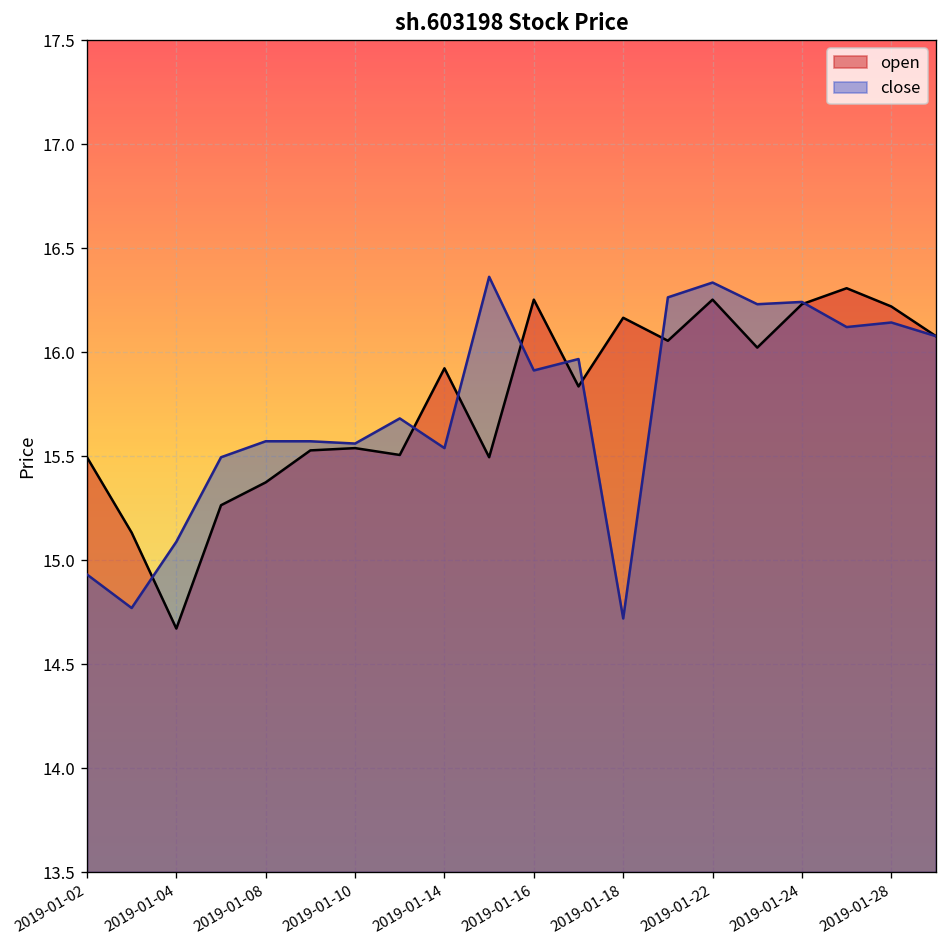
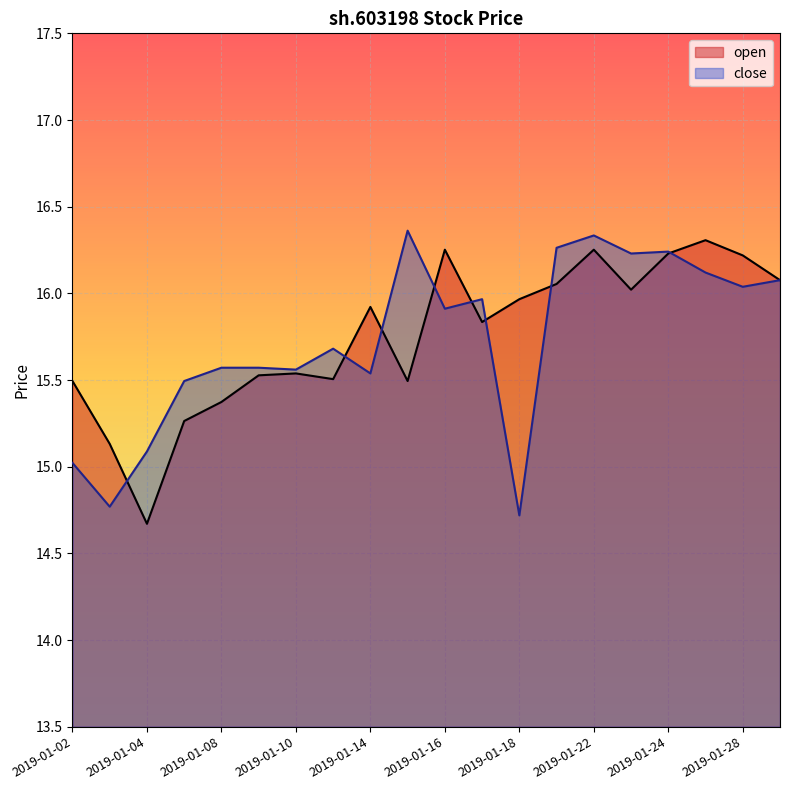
close, 2019-01-02: 14.93 -> 15.02
open, 2019-01-18: 16.16 -> 15.97
close, 2019-01-28: 16.14 -> 16.04
